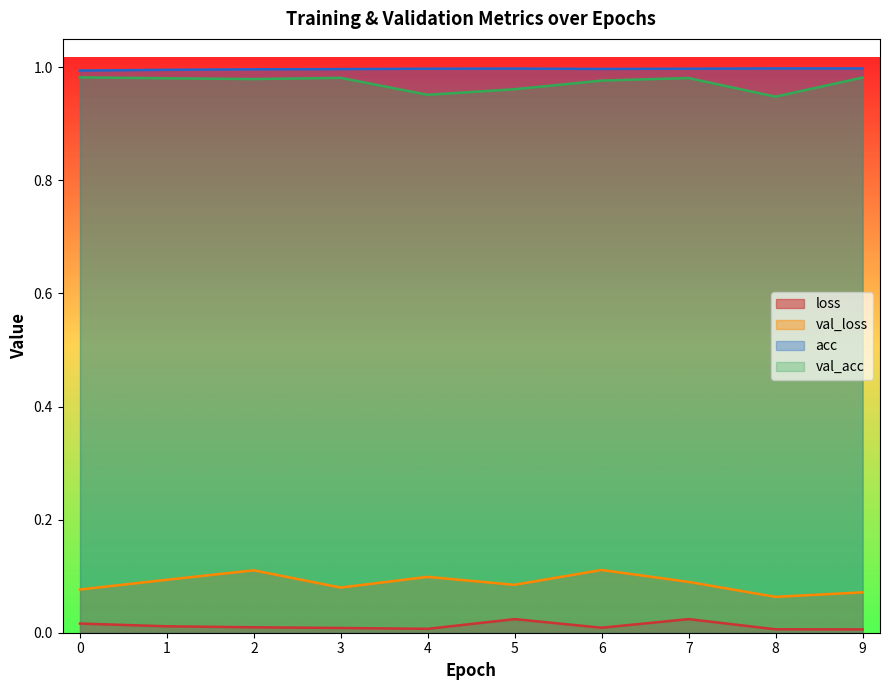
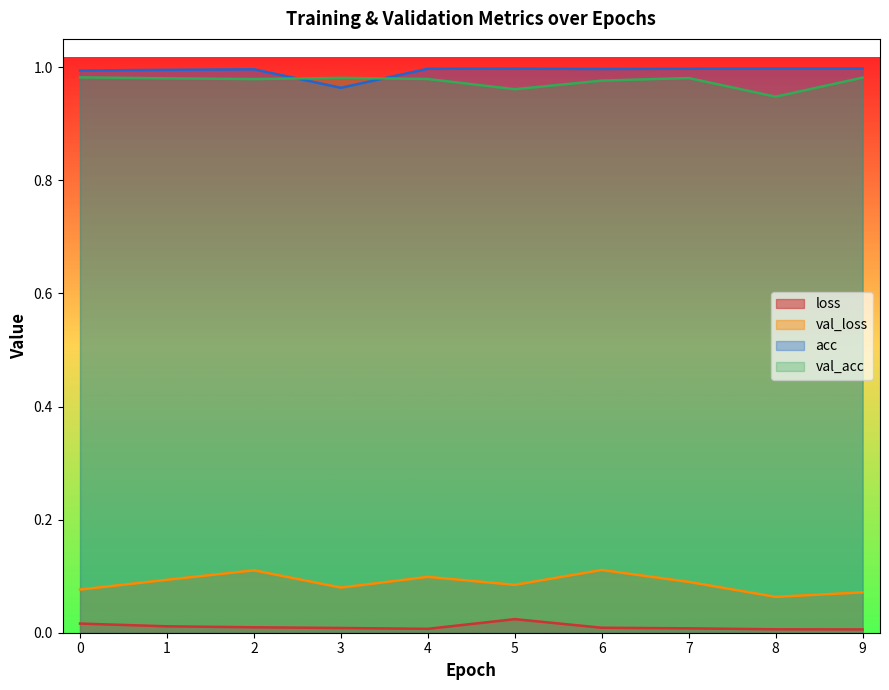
acc, 3: 1.00 -> 0.96
val_acc, 4: 0.95 -> 0.98
loss, 7: 0.02 -> 0.01
